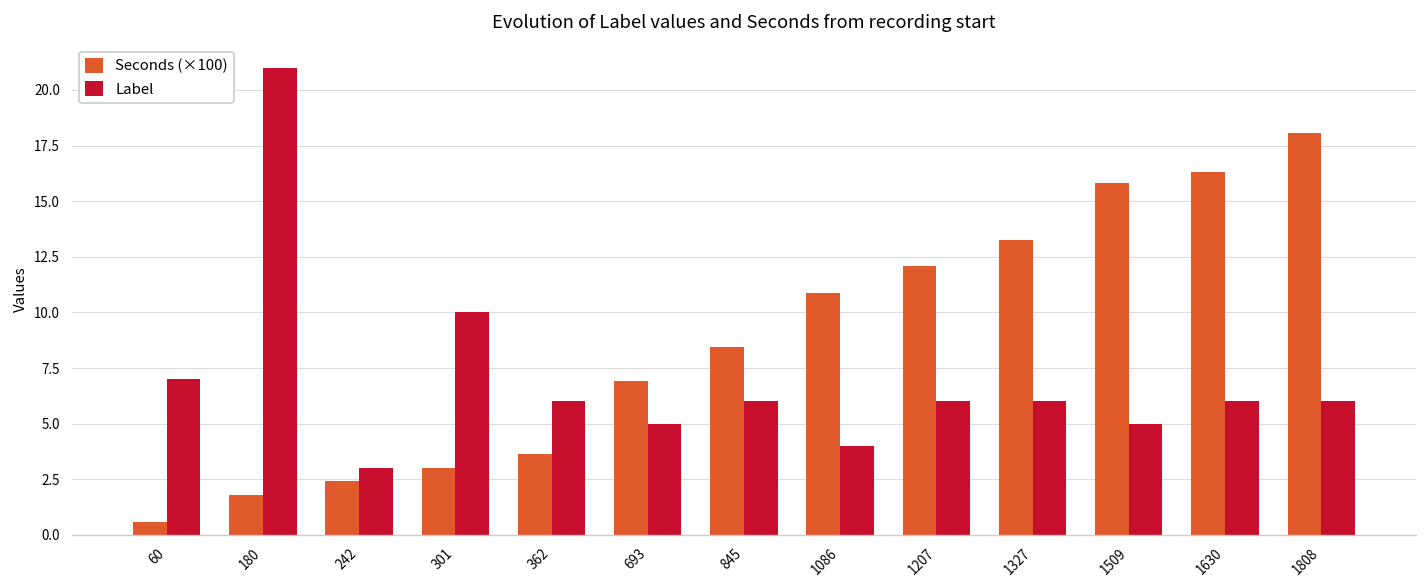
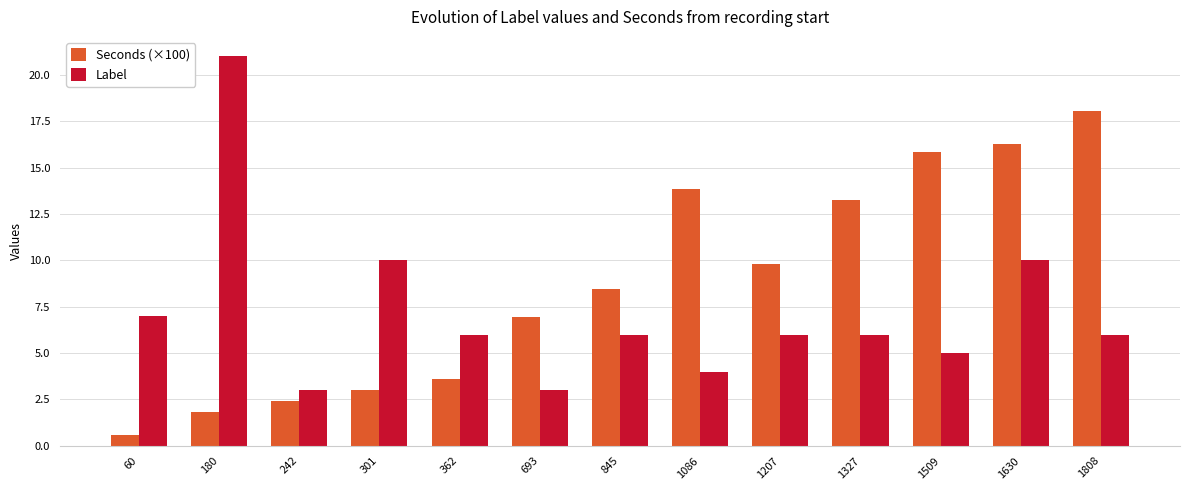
Label, 693: 5 -> 3
Seconds (×100), 1086: 10.9 -> 13.8
Seconds (×100), 1207: 12.1 -> 9.8
Label, 1630: 6 -> 10
